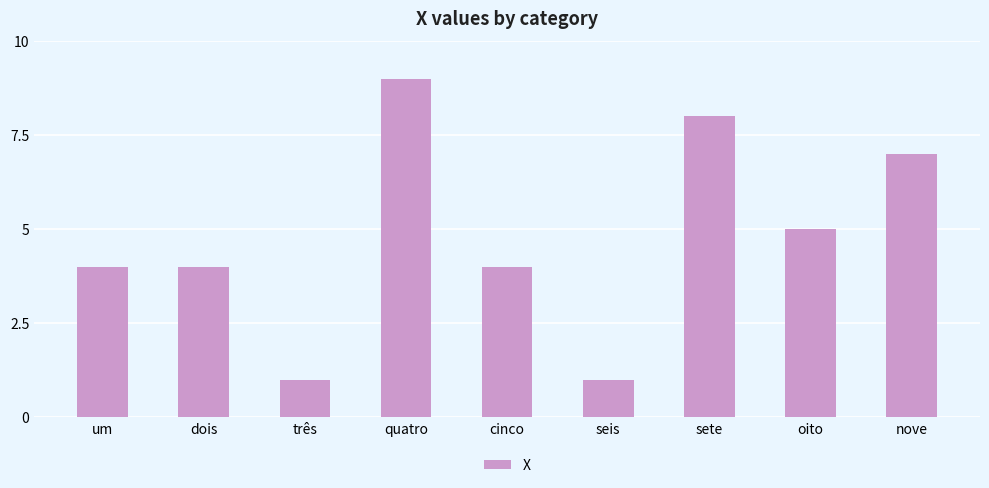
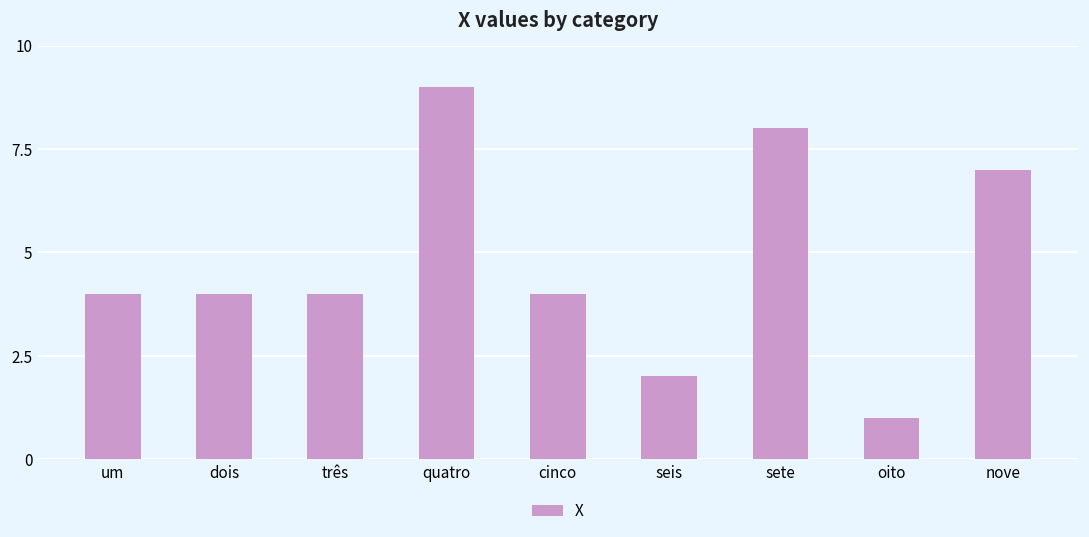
três: 1 -> 4
seis: 1 -> 2
oito: 5 -> 1
